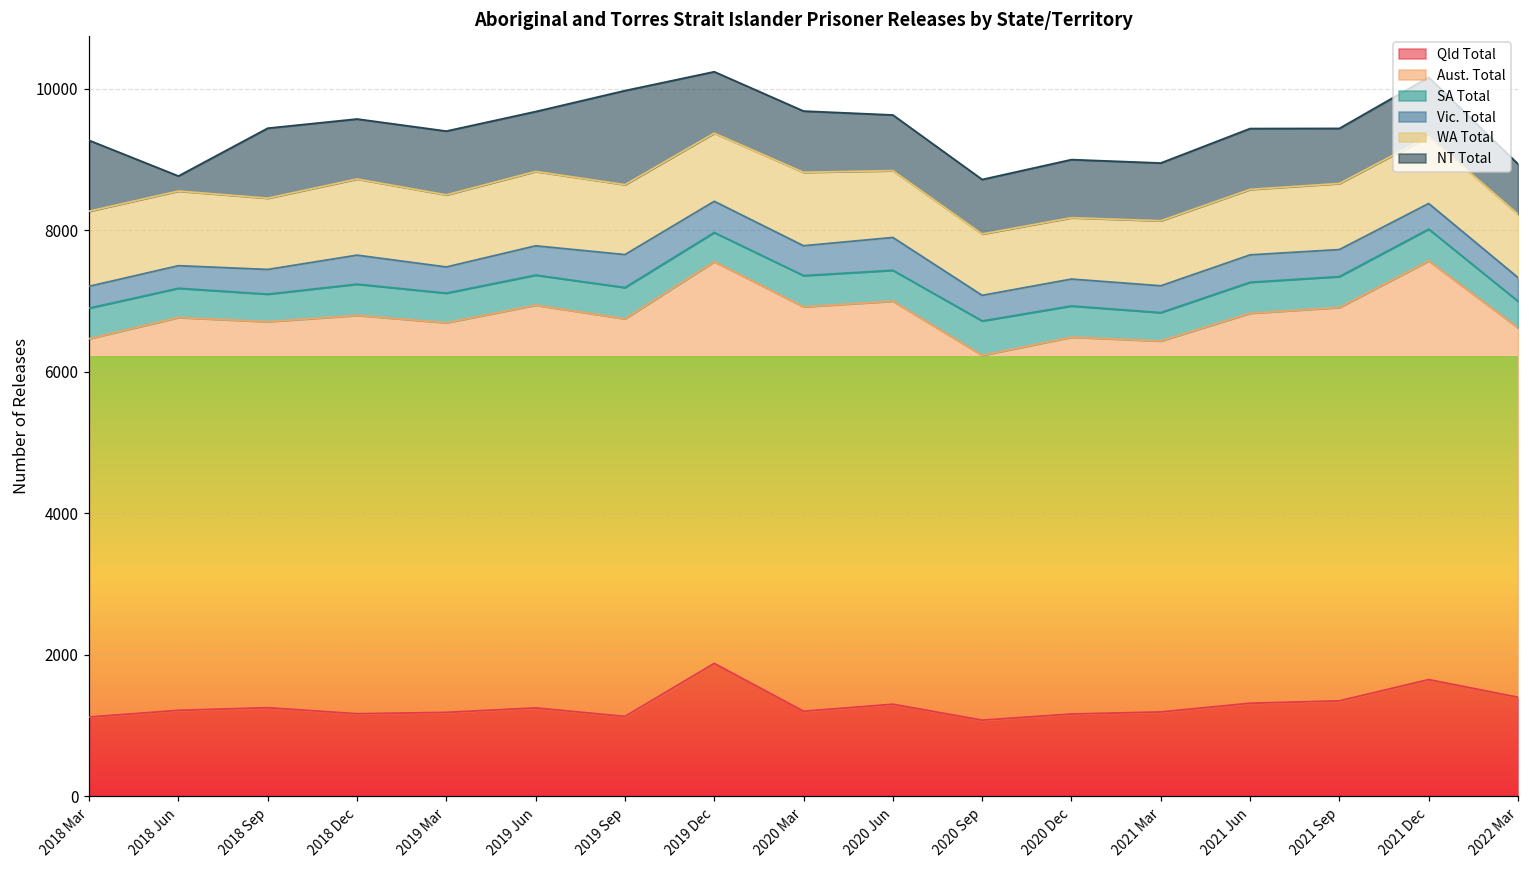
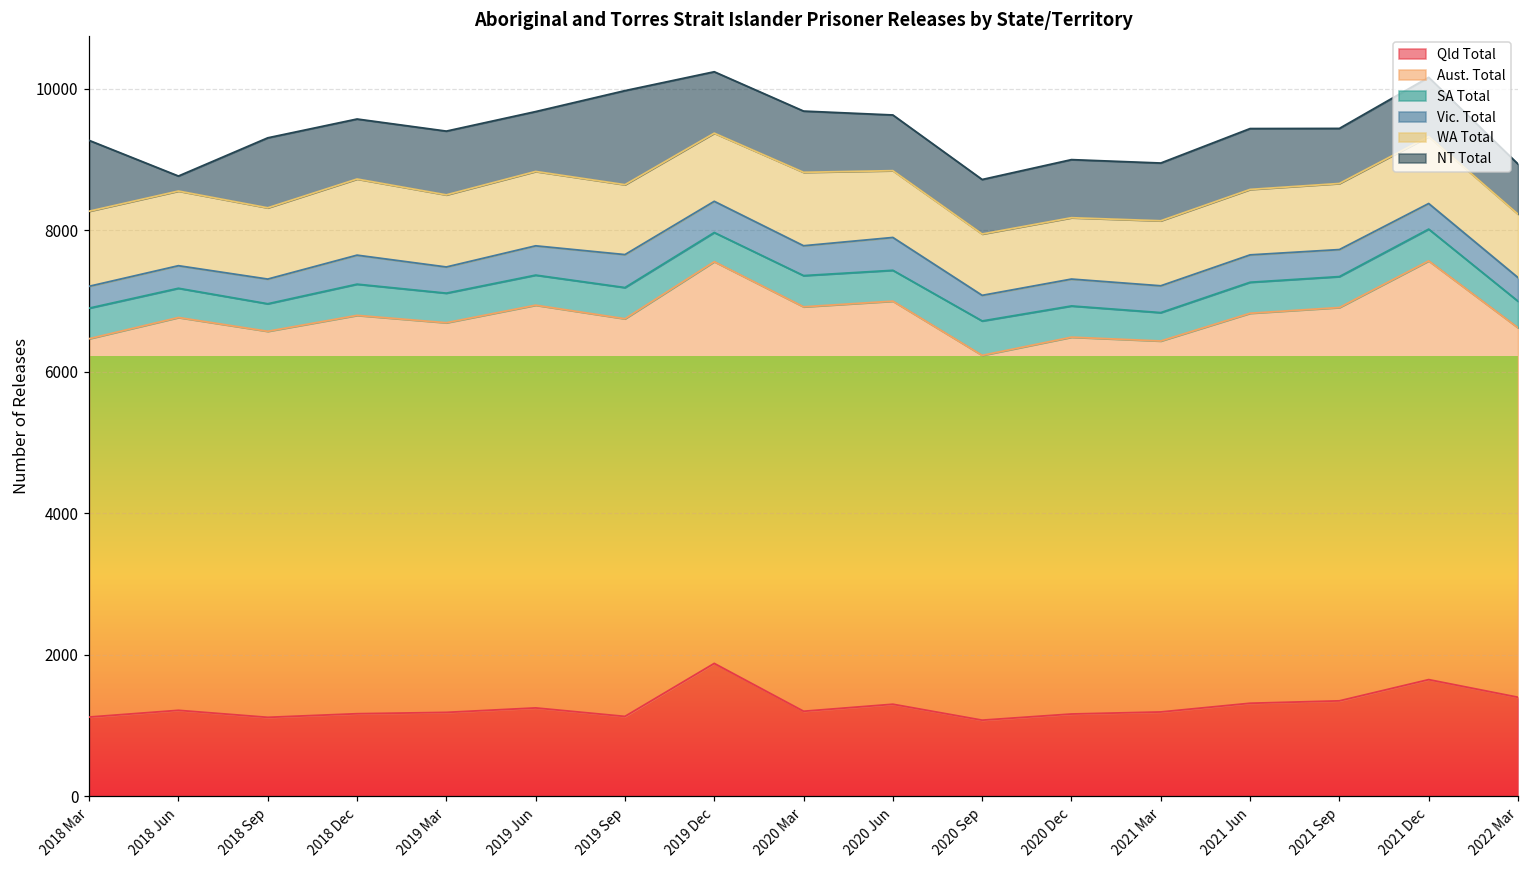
Qld Total, 2018 Sep: 1300 -> 1100
